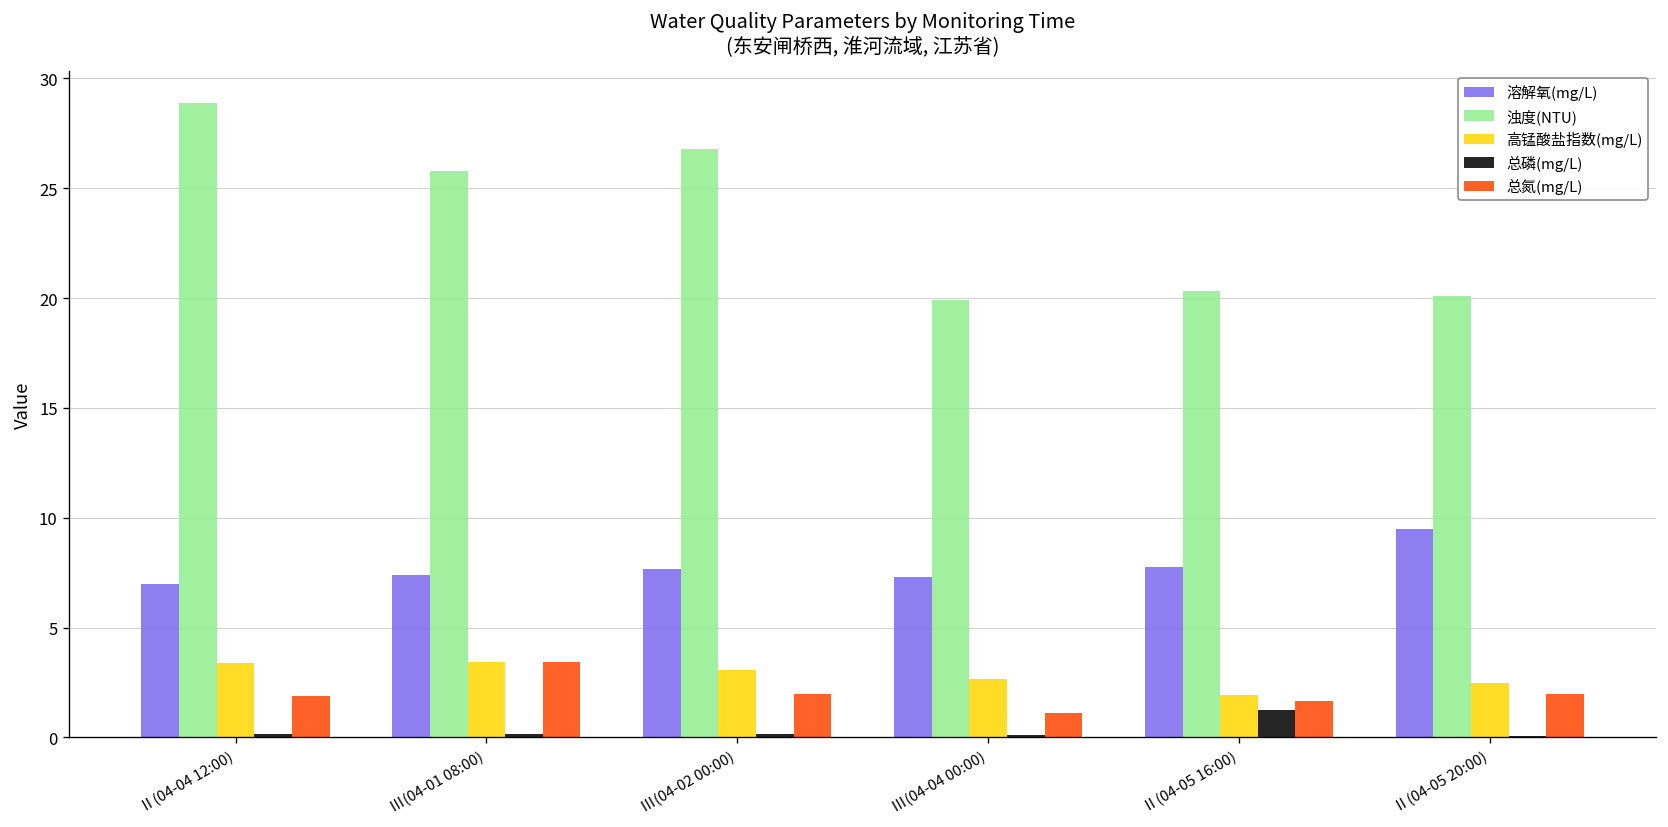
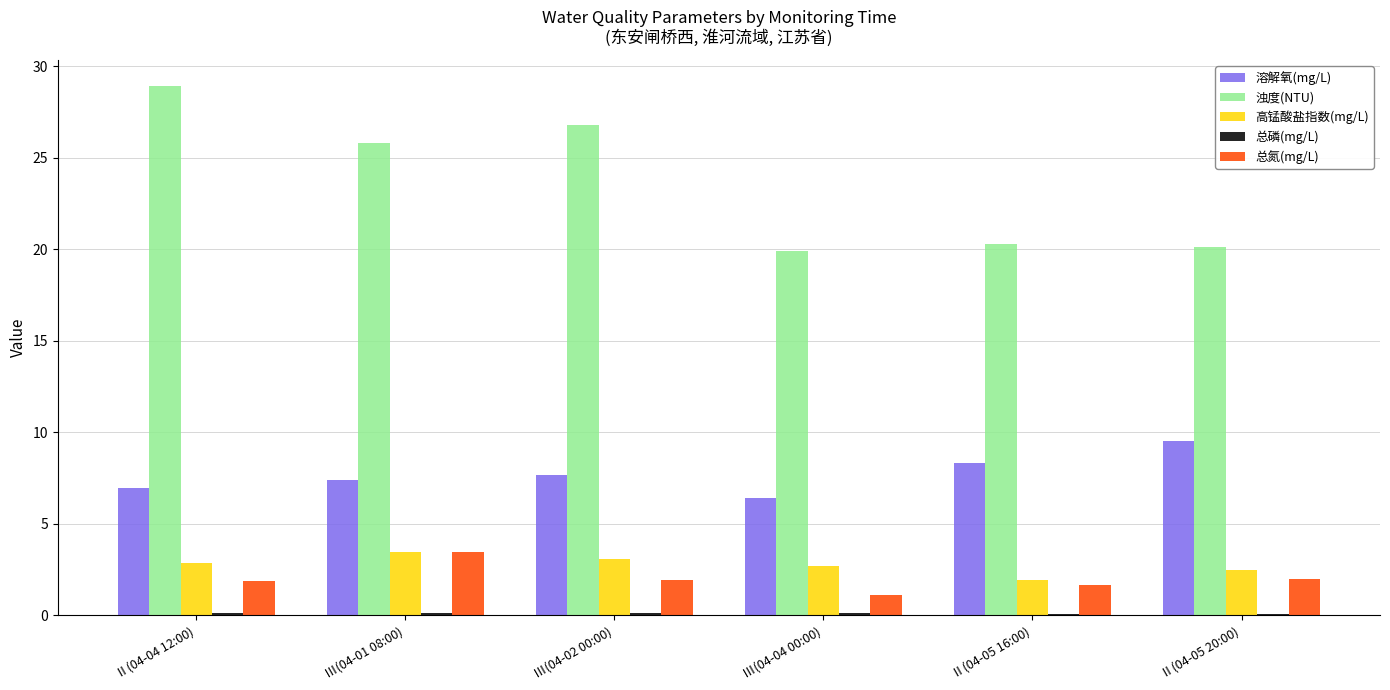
高锰酸盐指数(mg/L), Ⅱ(04-04 12:00): 3.4 -> 2.8
溶解氧(mg/L), Ⅲ(04-04 00:00): 7.3 -> 6.4
溶解氧(mg/L), Ⅱ(04-05 16:00): 7.8 -> 8.3
总磷(mg/L), Ⅱ(04-05 16:00): 1.2 -> 0.1
